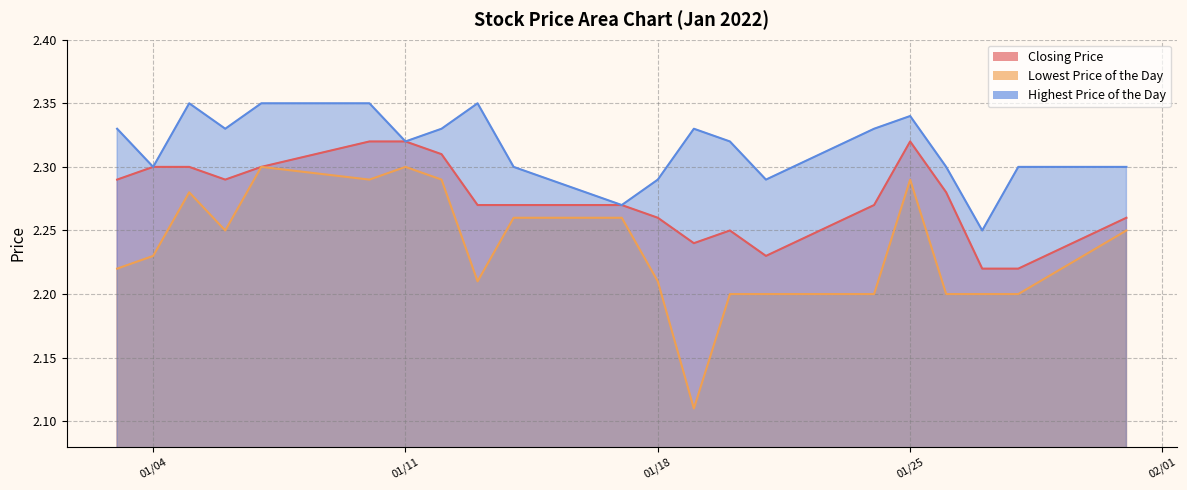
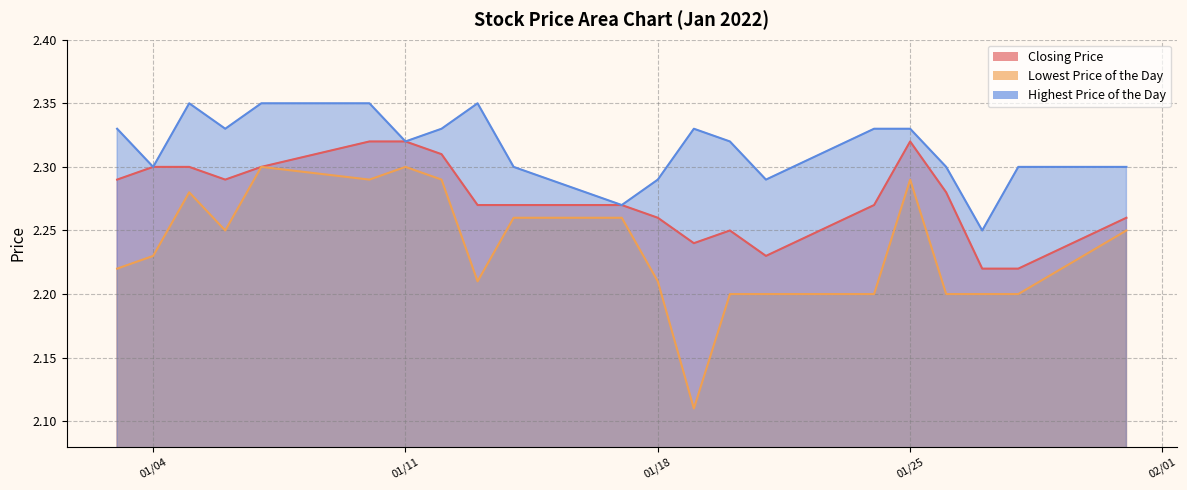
Highest Price of the Day, 01/25: 2.34 -> 2.33
